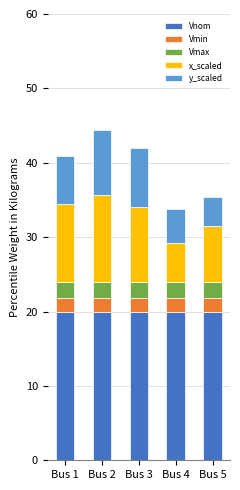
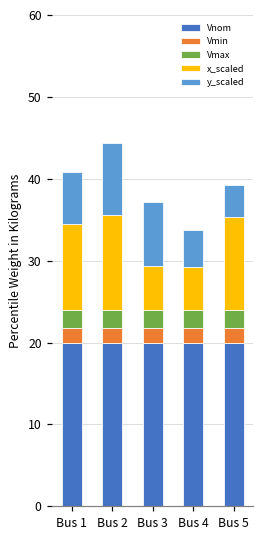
x_scaled, Bus 3: 10 -> 5
x_scaled, Bus 5: 8 -> 11
